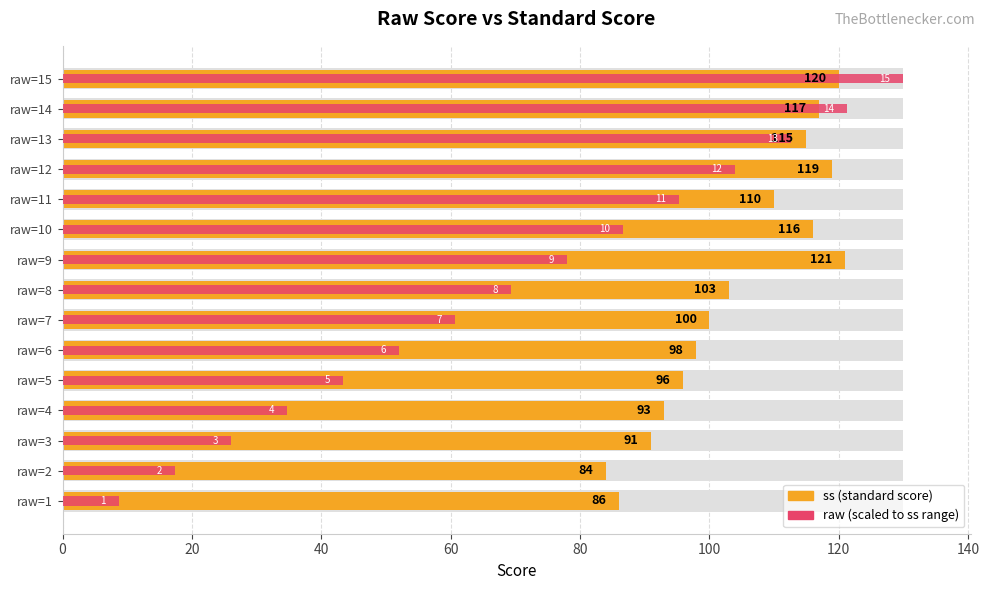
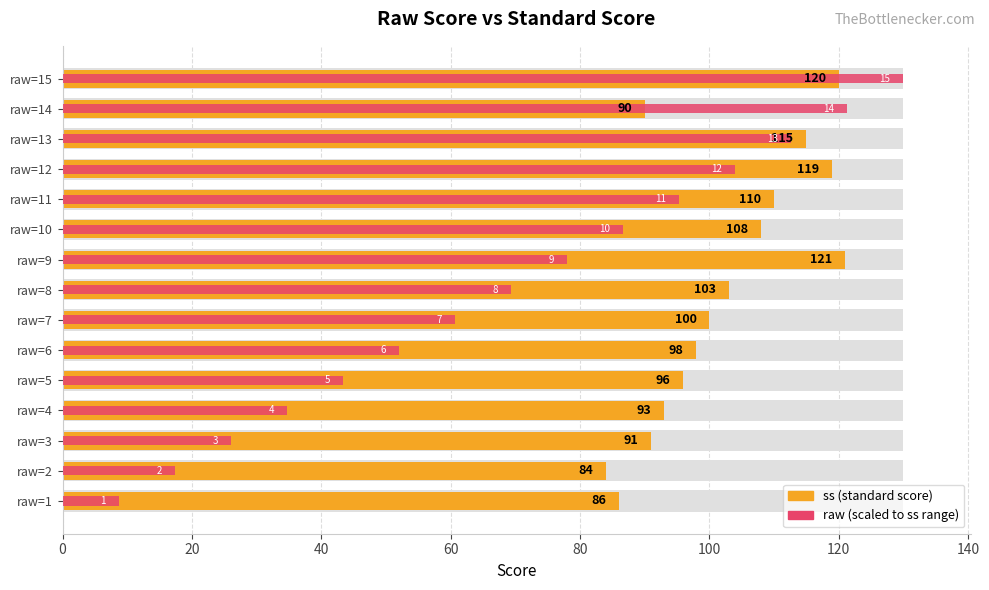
ss (standard score), raw=14: 117 -> 90
ss (standard score), raw=10: 116 -> 108
